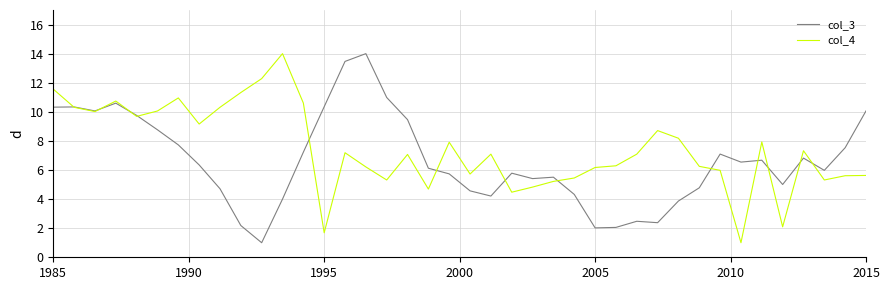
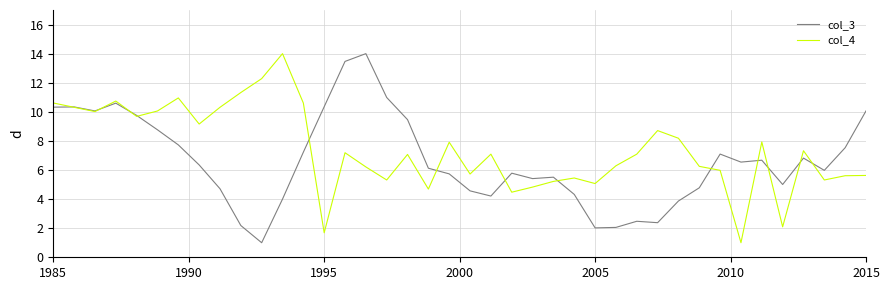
col_4, 1985: 11.6 -> 10.6
col_4, 2005: 6.2 -> 5.1
